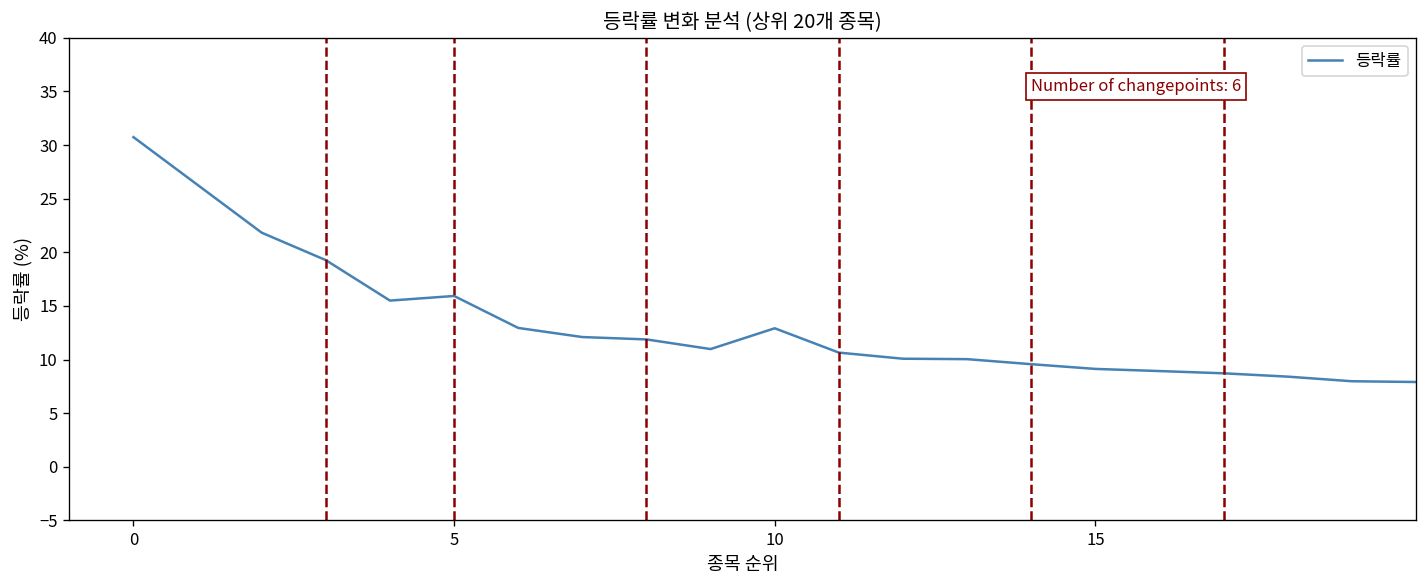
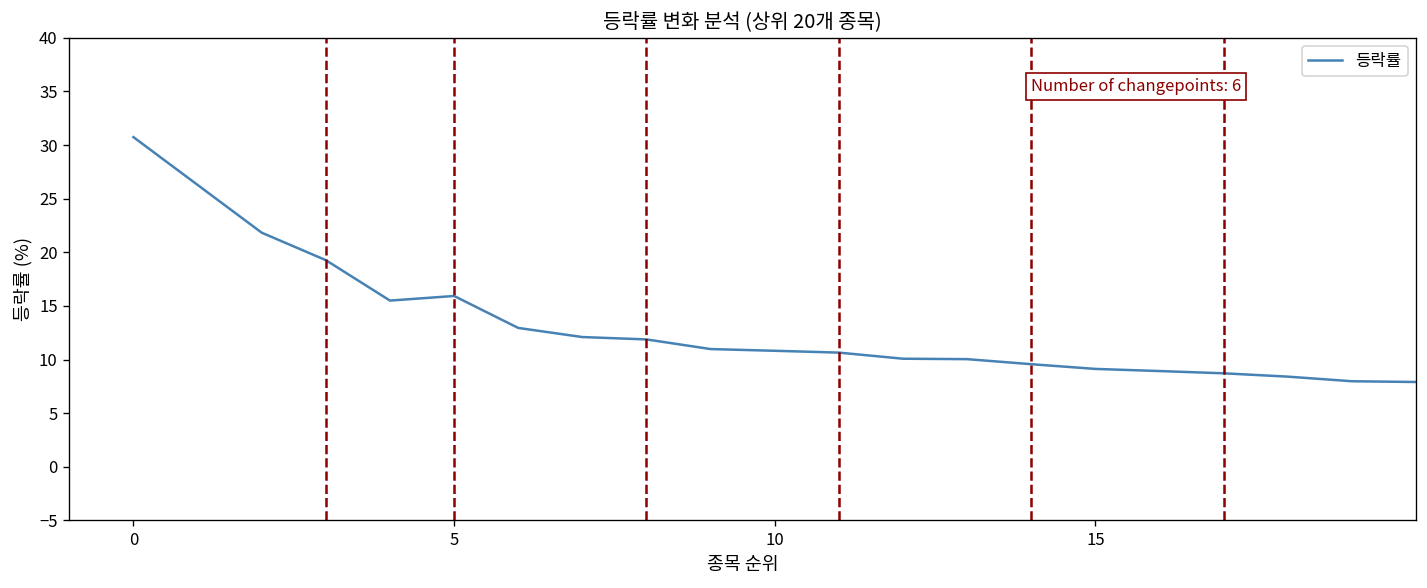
10: 13 -> 11
